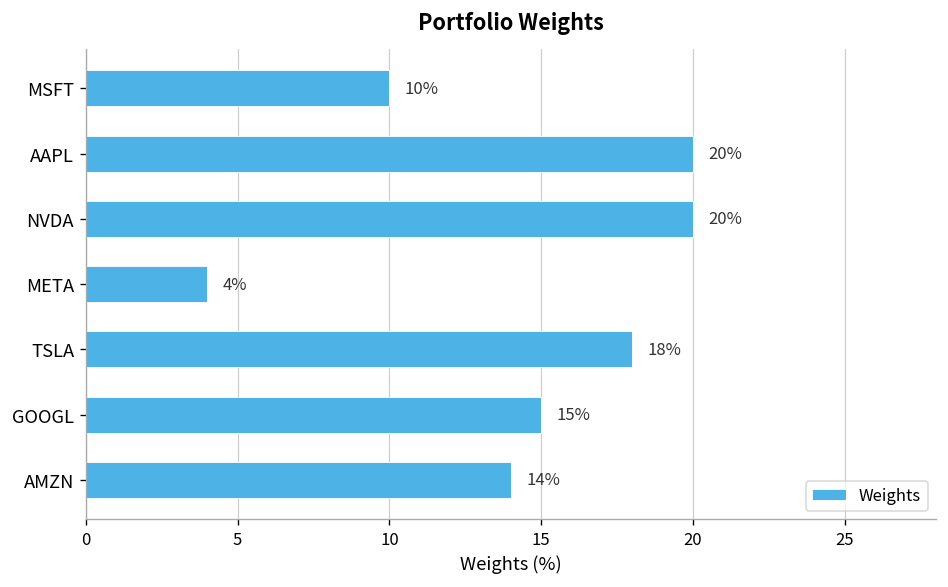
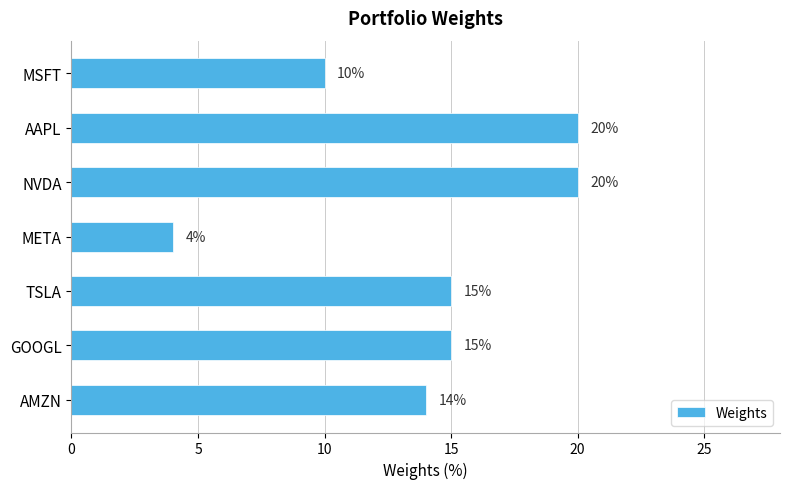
TSLA: 18% -> 15%
